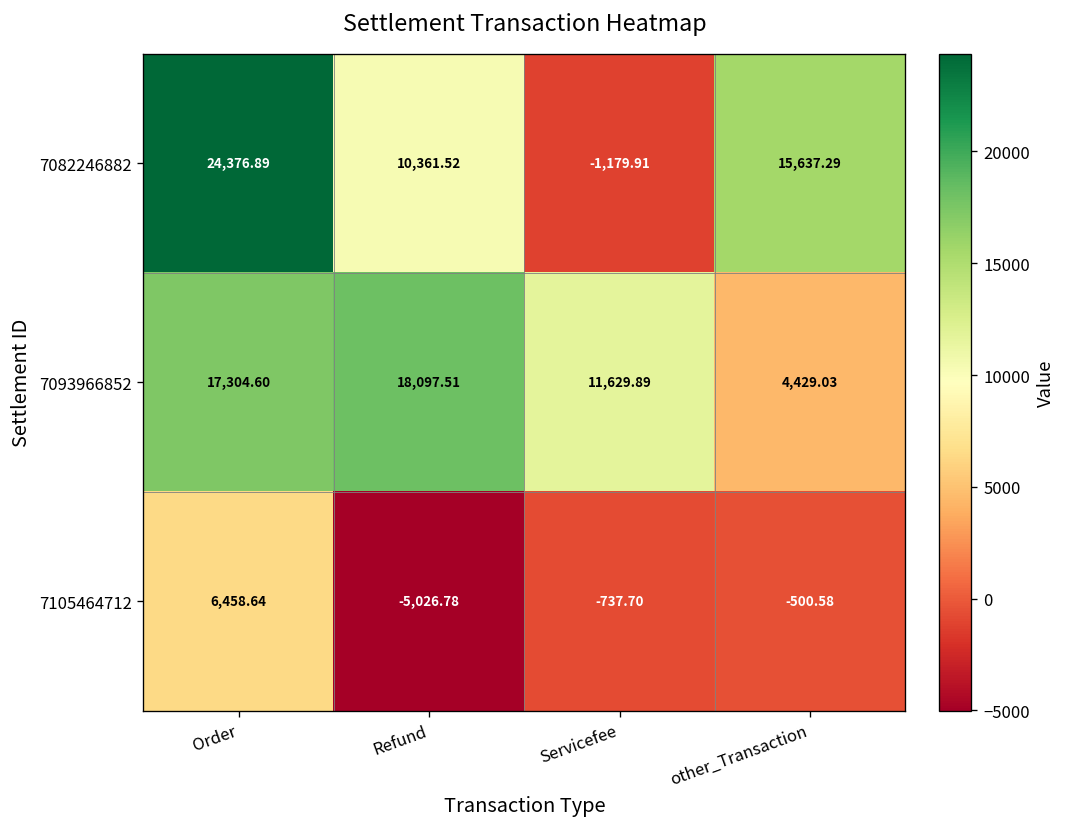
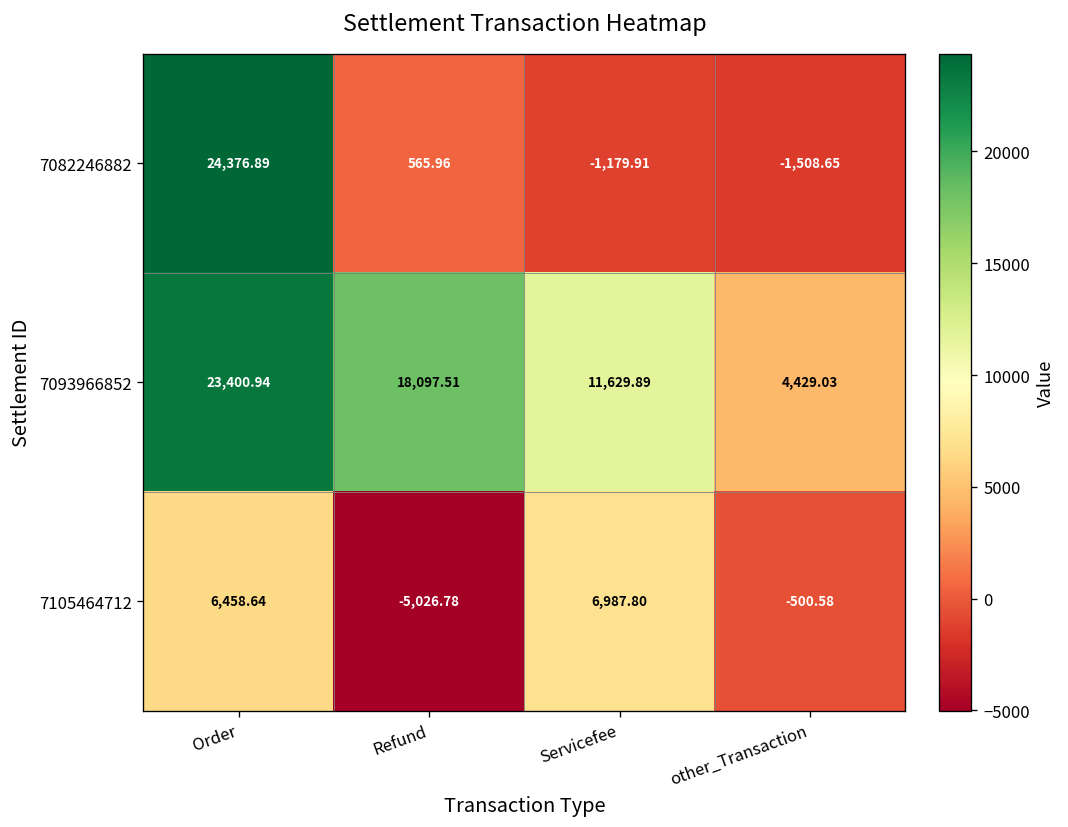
7082246882, Refund: 10,361.52 -> 565.96
7082246882, other_Transaction: 15,637.29 -> -1,508.65
7093966852, Order: 17,304.60 -> 23,400.94
7105464712, Servicefee: -737.70 -> 6,987.80
